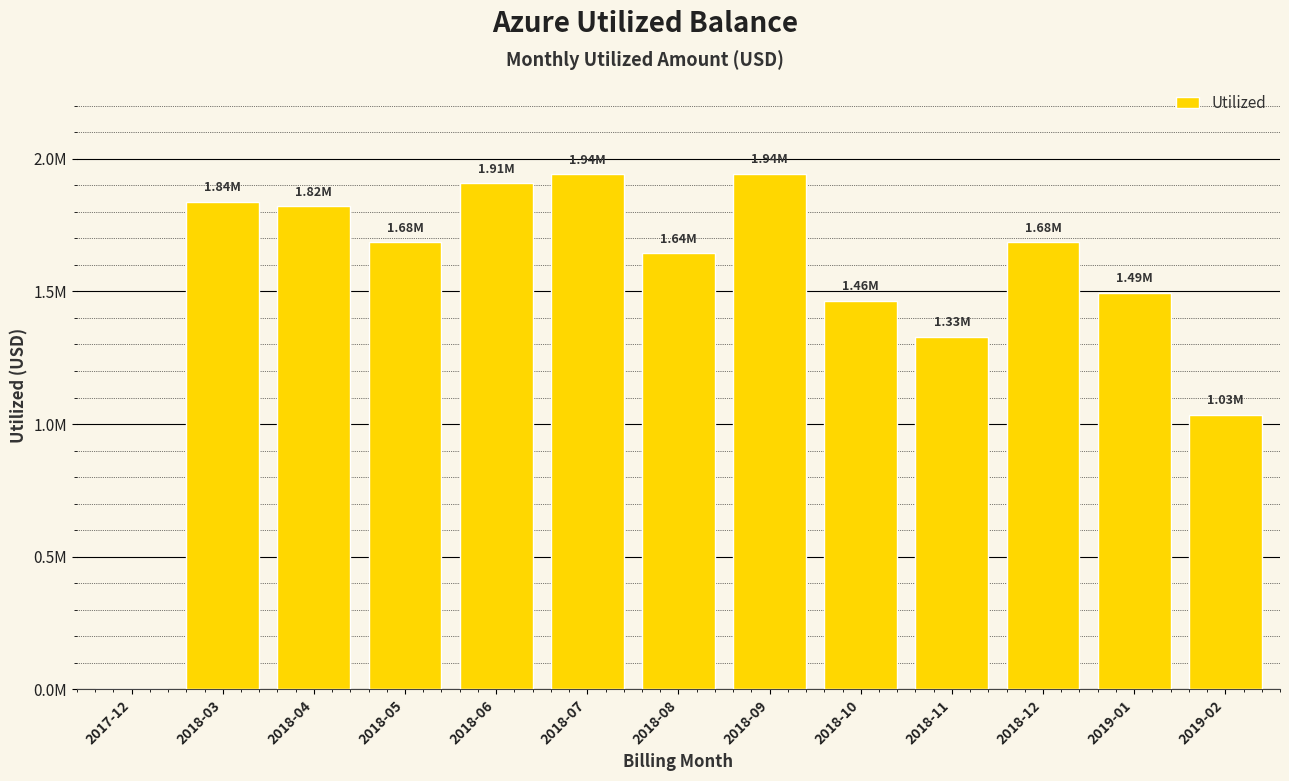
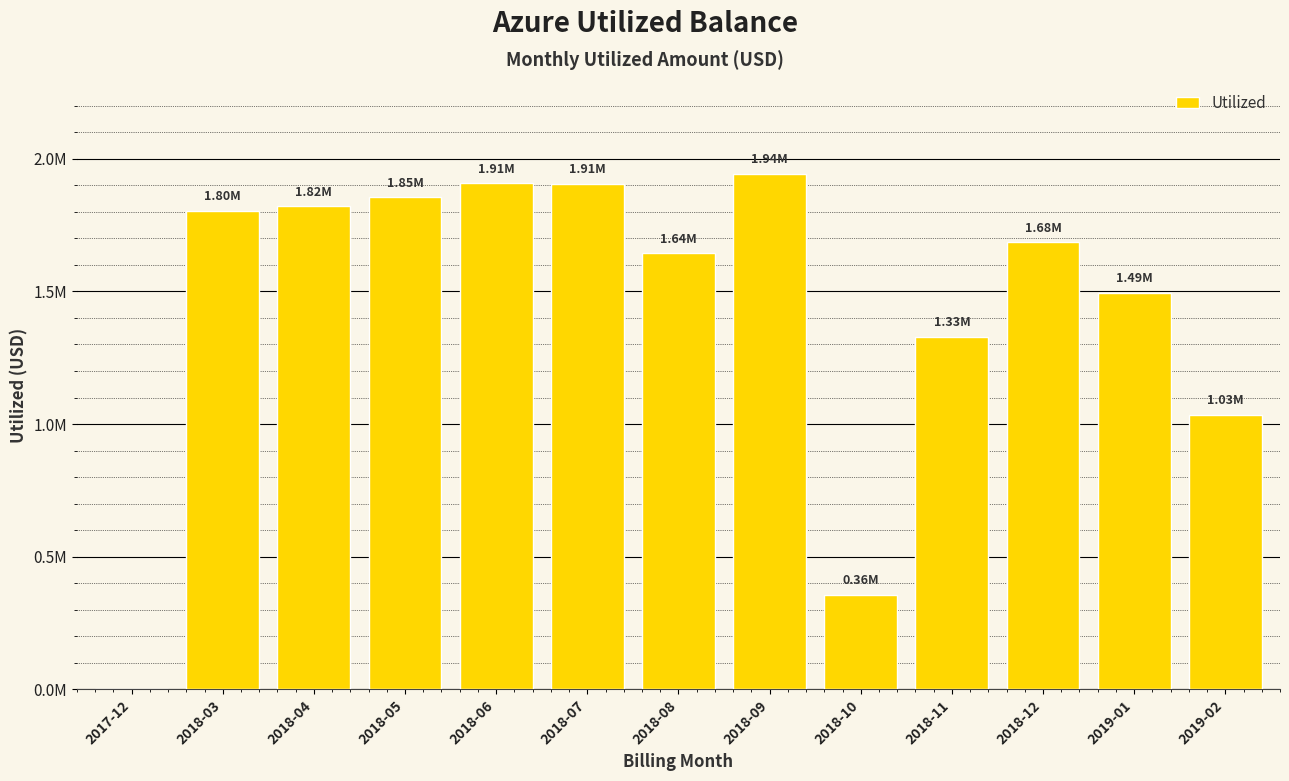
2018-03: 1.84M -> 1.80M
2018-05: 1.68M -> 1.85M
2018-07: 1.94M -> 1.91M
2018-10: 1.46M -> 0.36M
